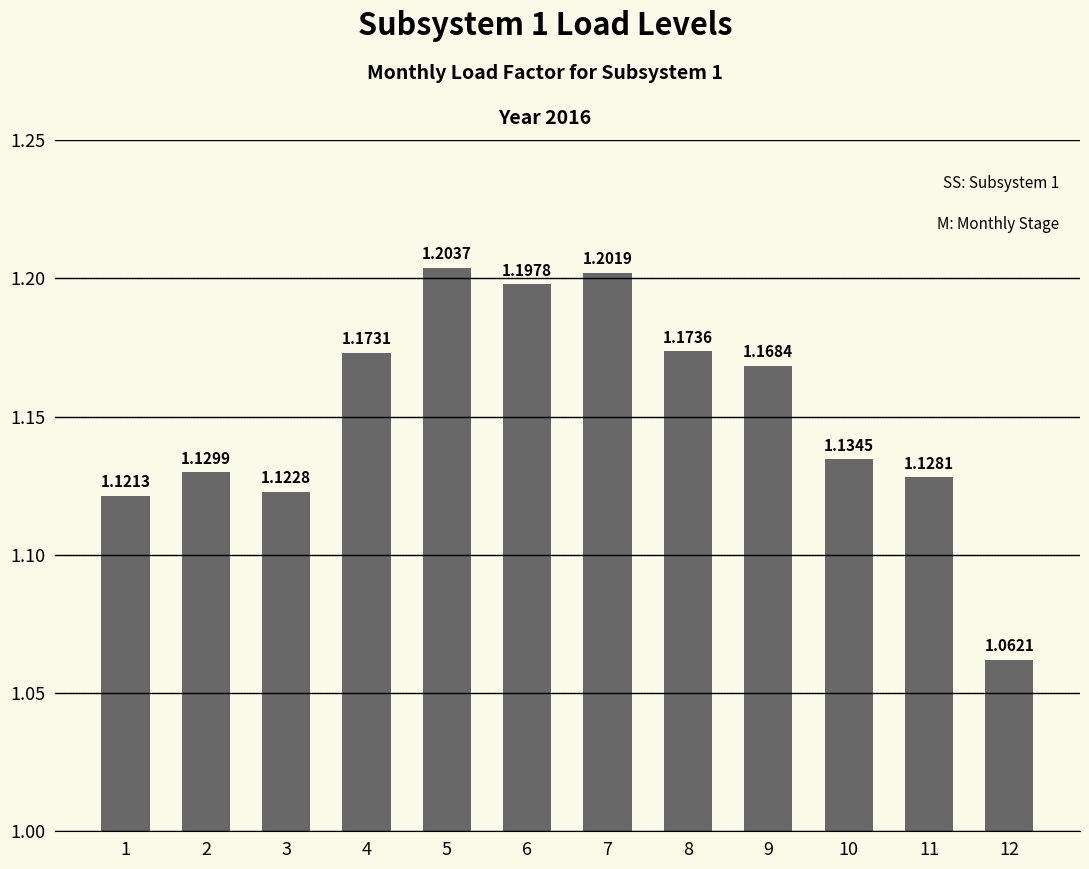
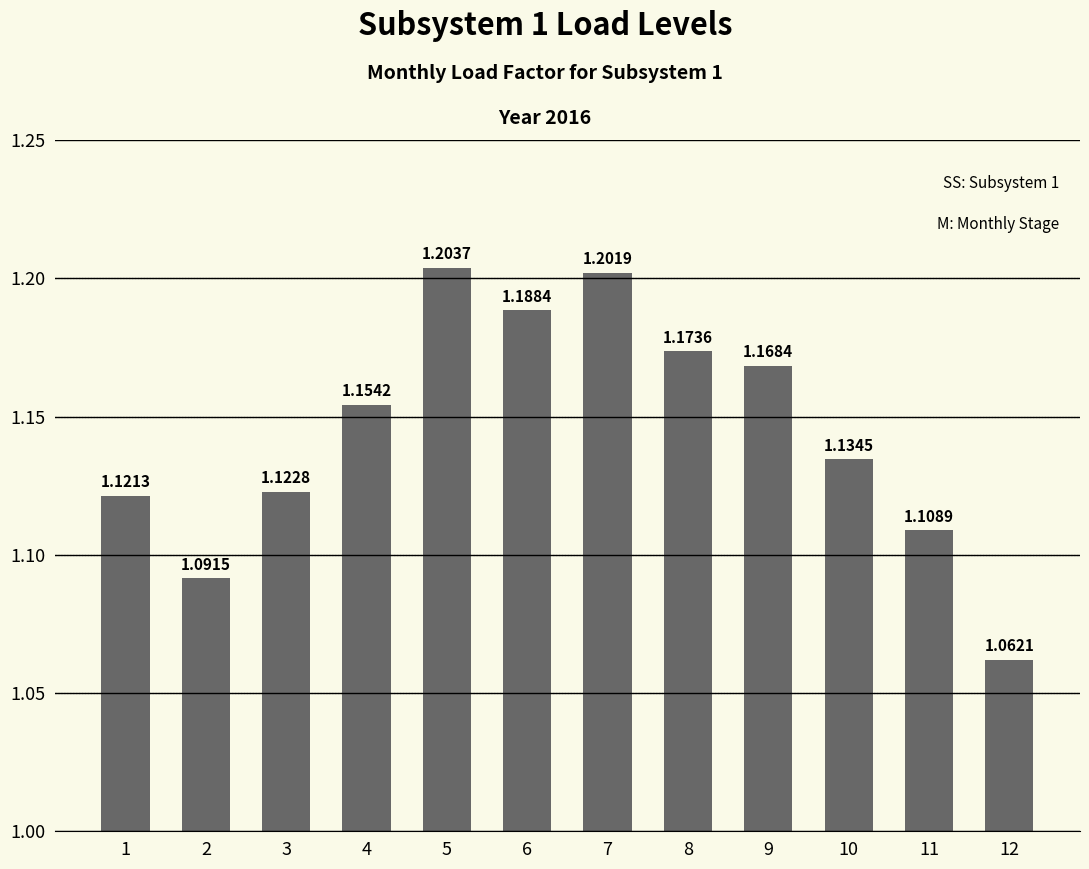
2: 1.1299 -> 1.0915
4: 1.1731 -> 1.1542
6: 1.1978 -> 1.1884
11: 1.1281 -> 1.1089
